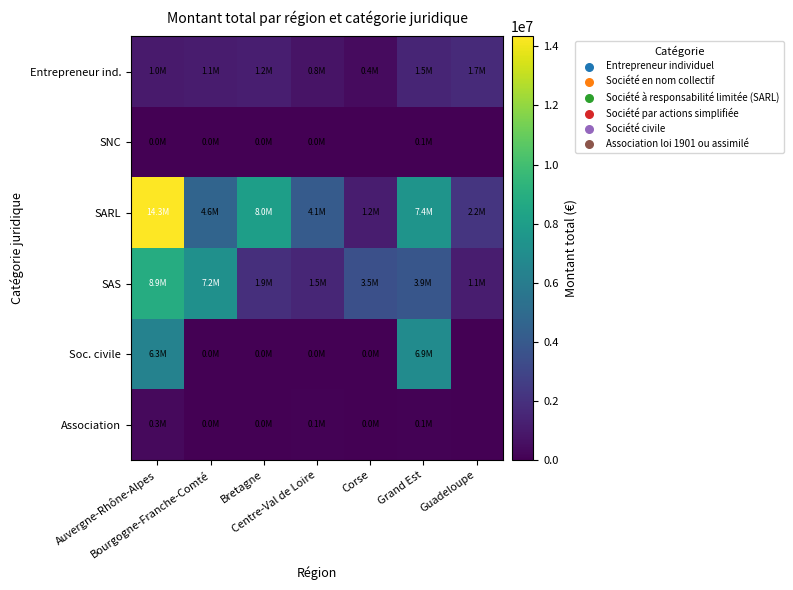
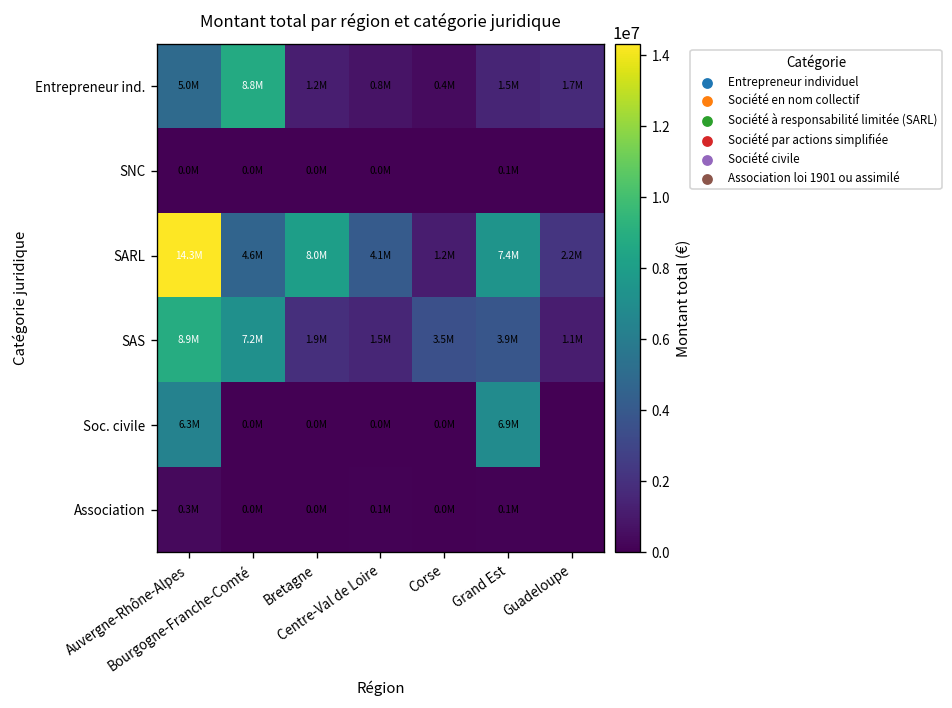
Entrepreneur ind., Auvergne-Rhône-Alpes: 1.0M -> 5.0M
Entrepreneur ind., Bourgogne-Franche-Comté: 1.1M -> 8.8M
